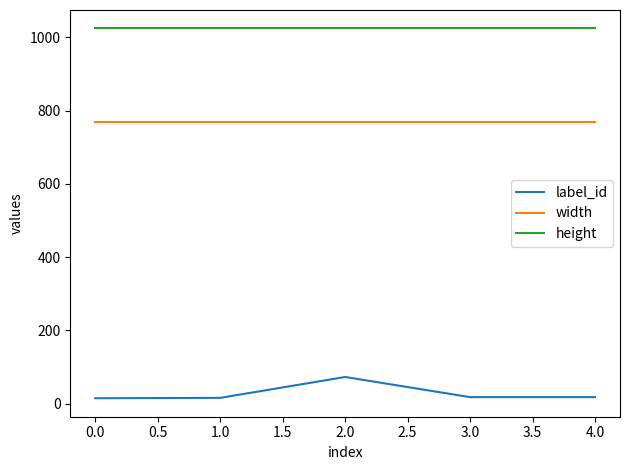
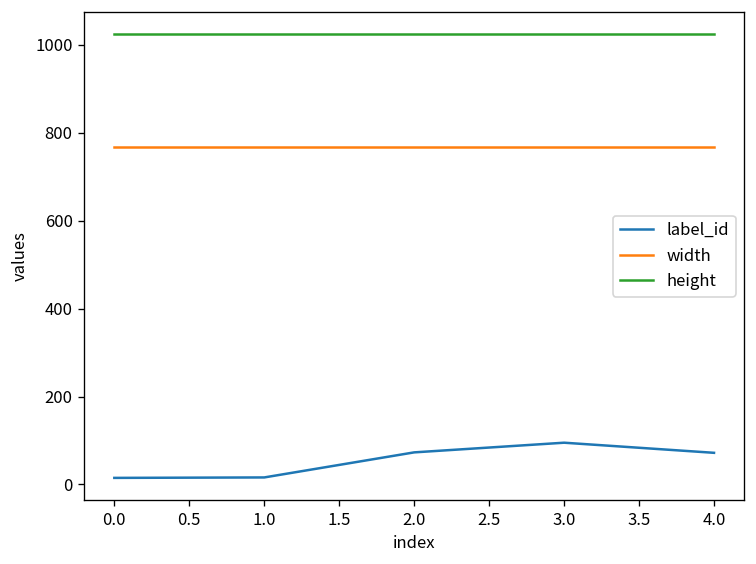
label_id, 3.0: 20 -> 100
label_id, 4.0: 20 -> 70
